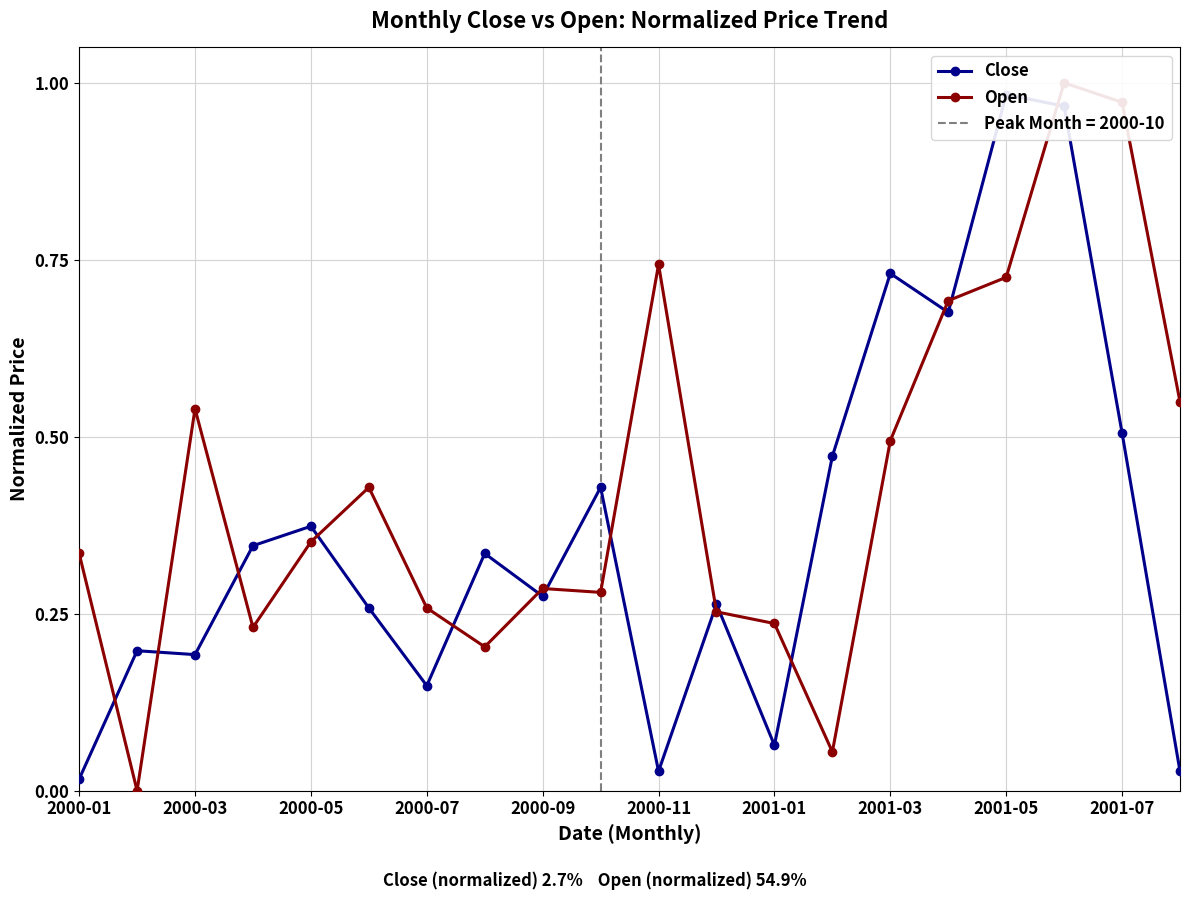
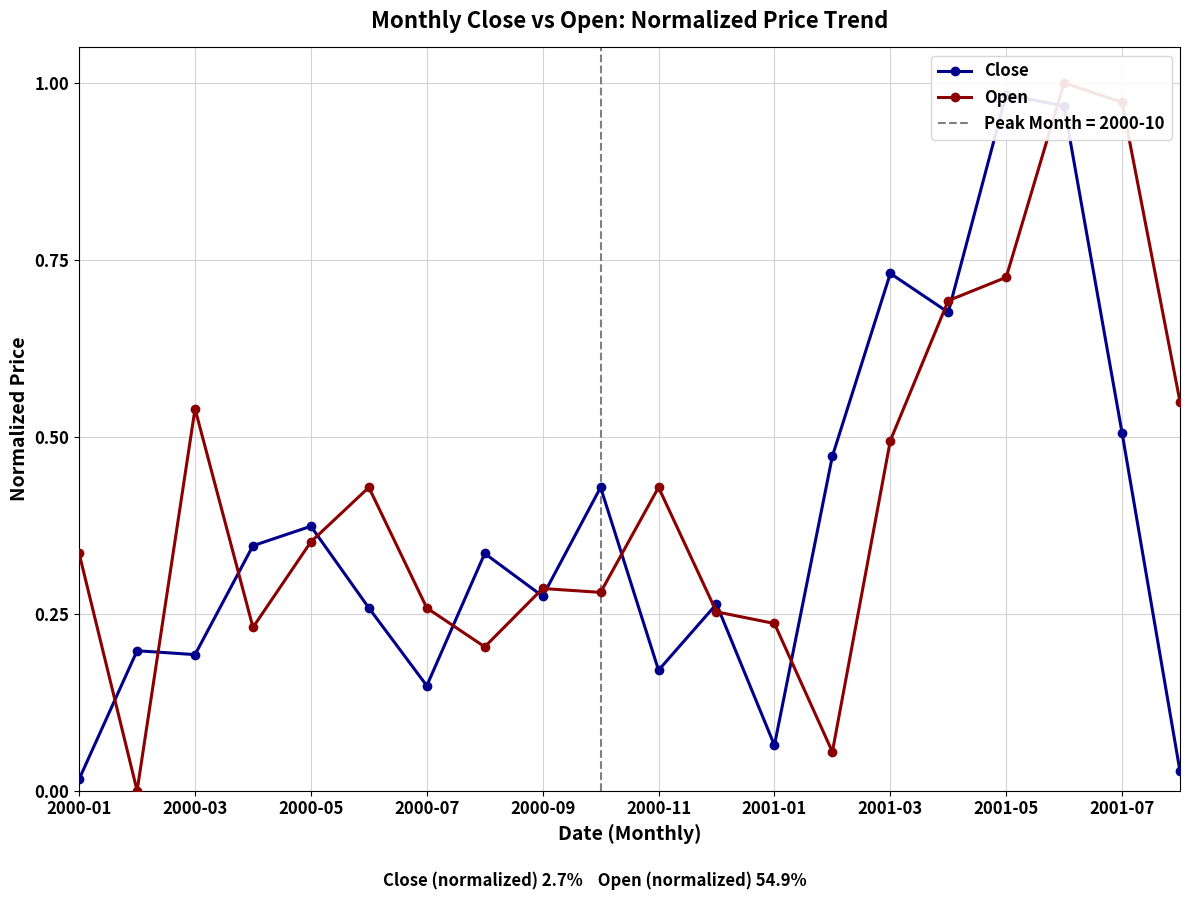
Close, 2000-11: 0.03 -> 0.17
Open, 2000-11: 0.74 -> 0.43
